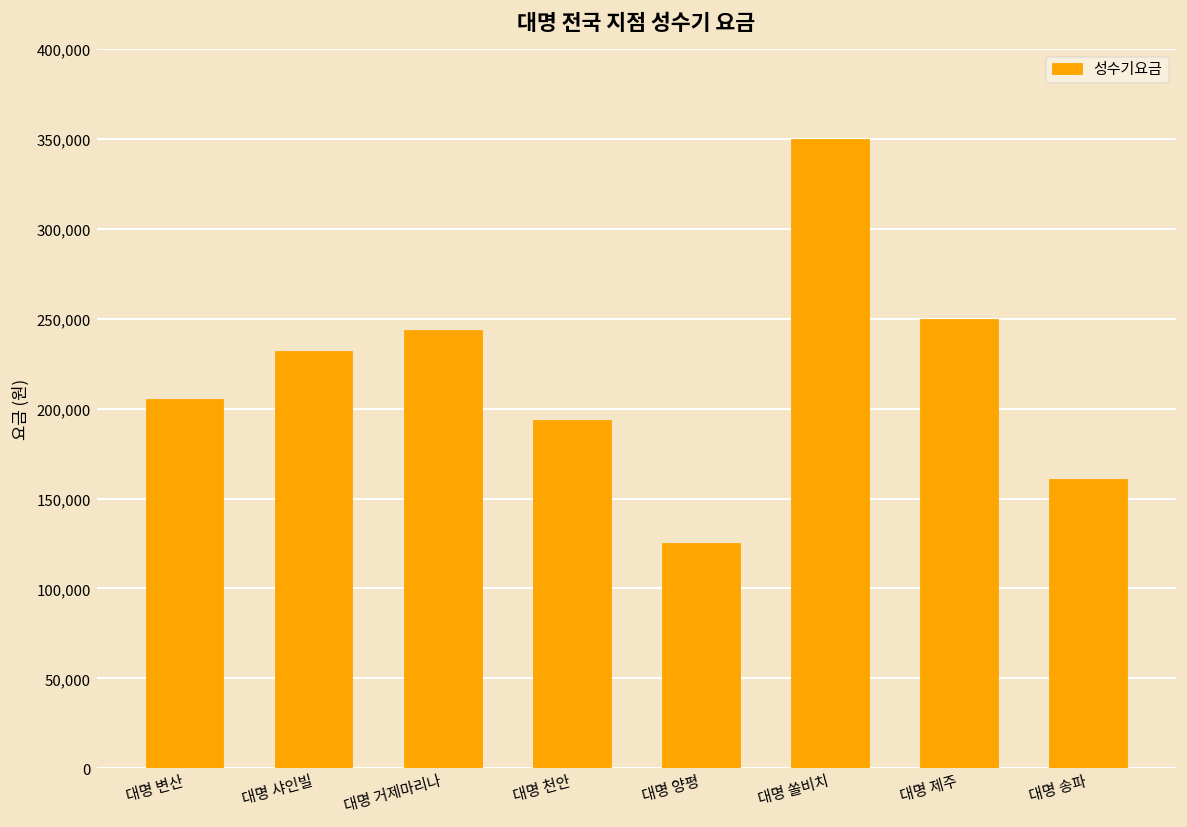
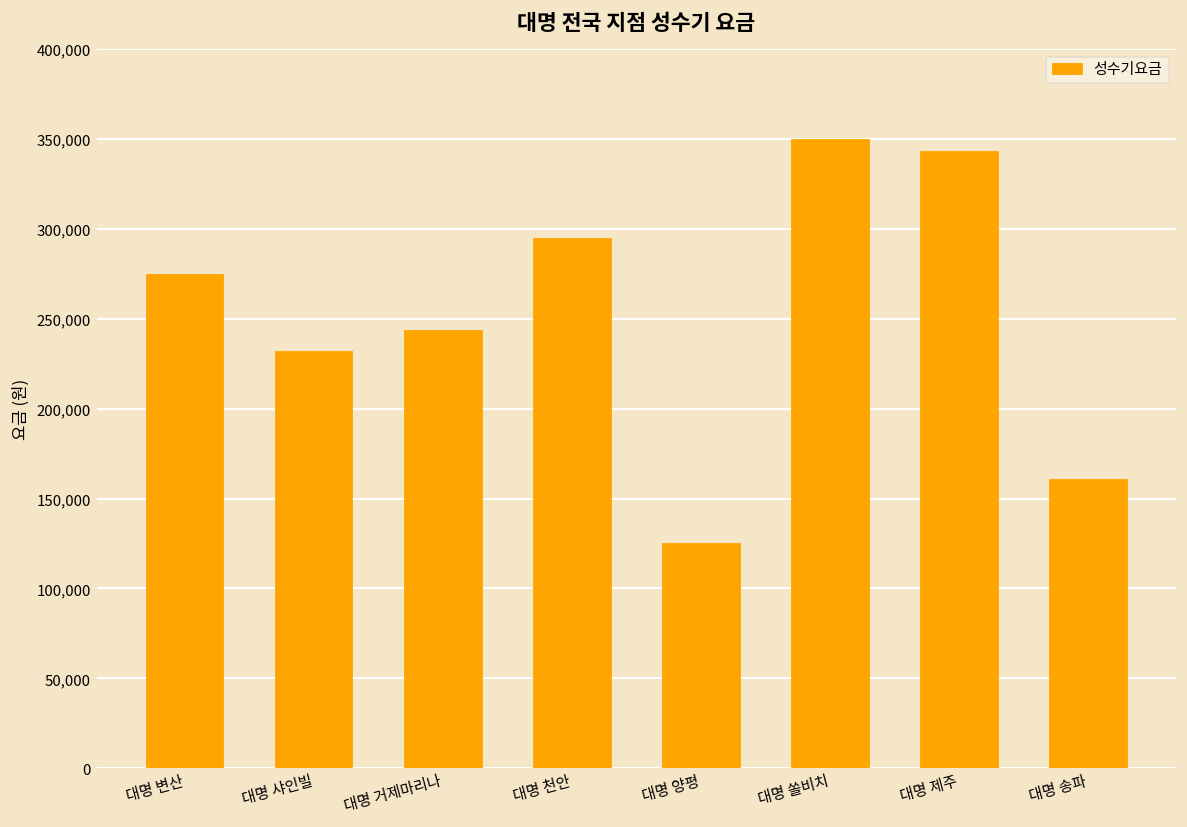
대명 변산: 205,000 -> 275,000
대명 천안: 193,000 -> 295,000
대명 제주: 250,000 -> 343,000
